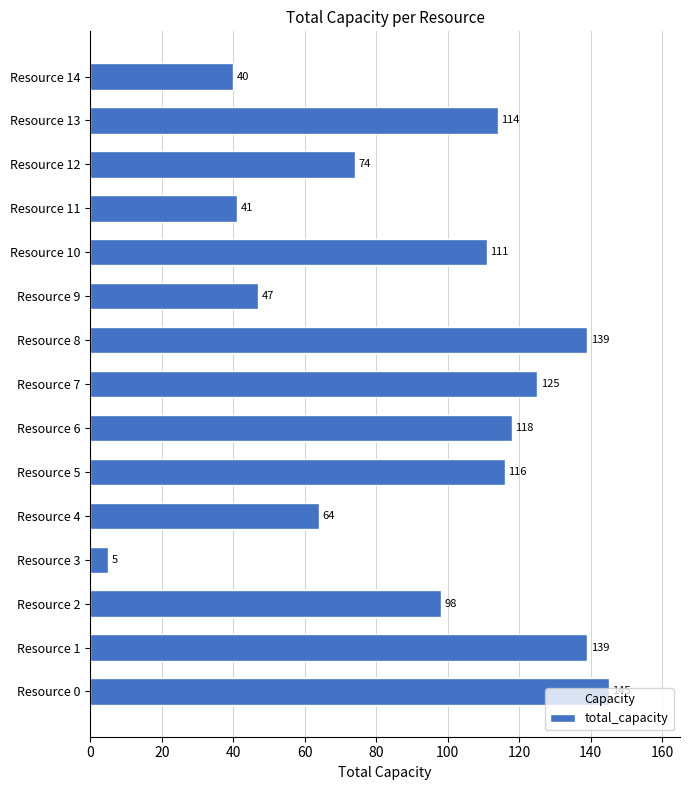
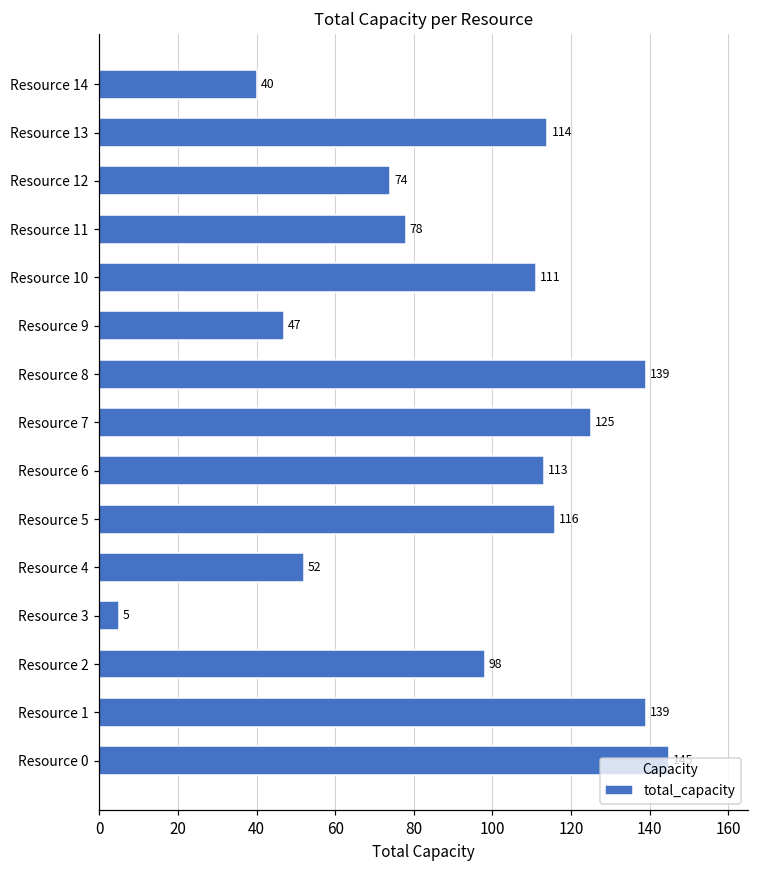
Resource 11: 41 -> 78
Resource 6: 118 -> 113
Resource 4: 64 -> 52
